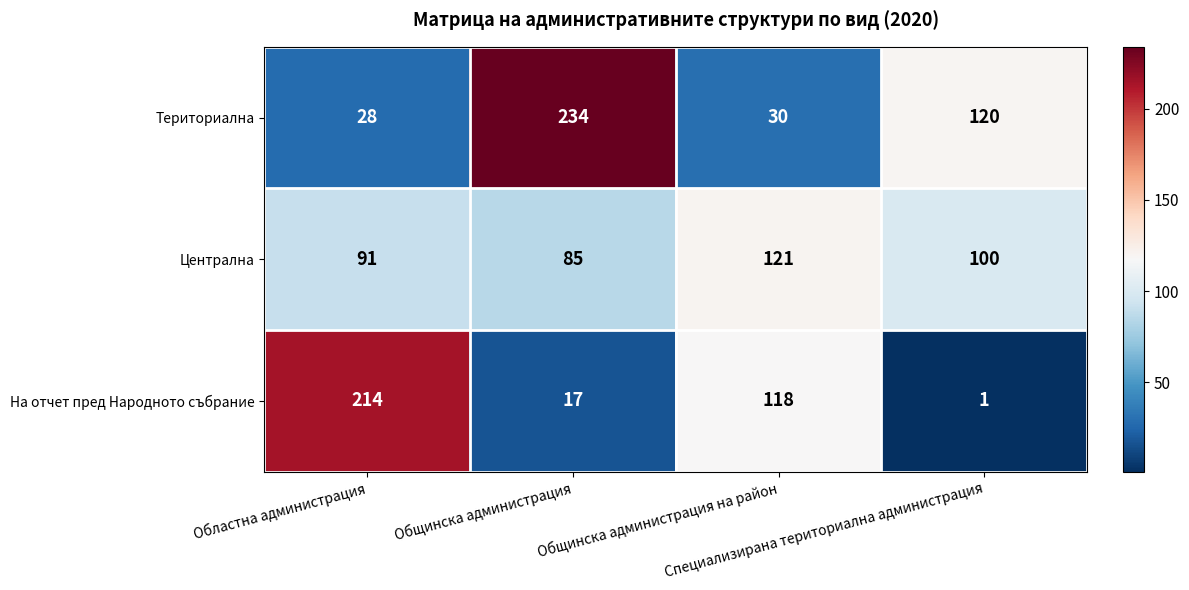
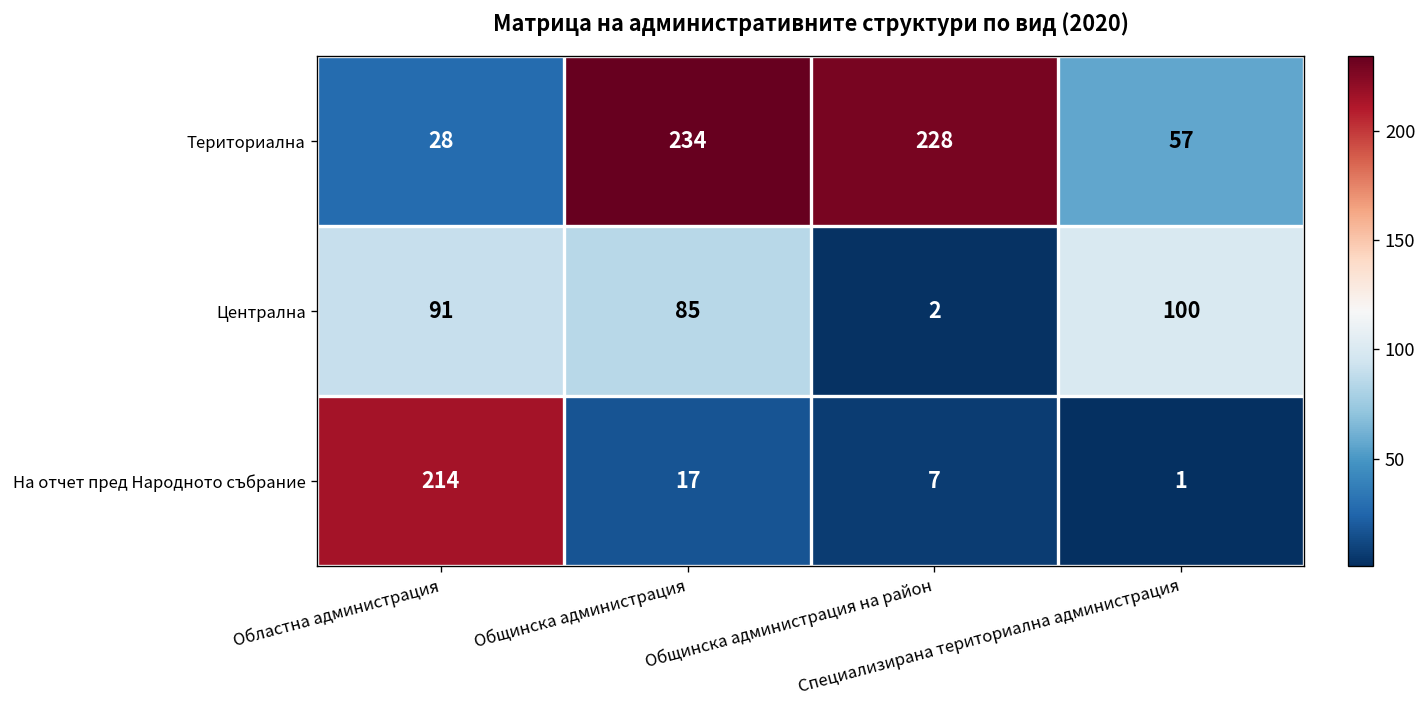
Териториална, Общинска администрация на район: 30 -> 228
Териториална, Специализирана териториална администрация: 120 -> 57
Централна, Общинска администрация на район: 121 -> 2
На отчет пред Народното събрание, Общинска администрация на район: 118 -> 7
